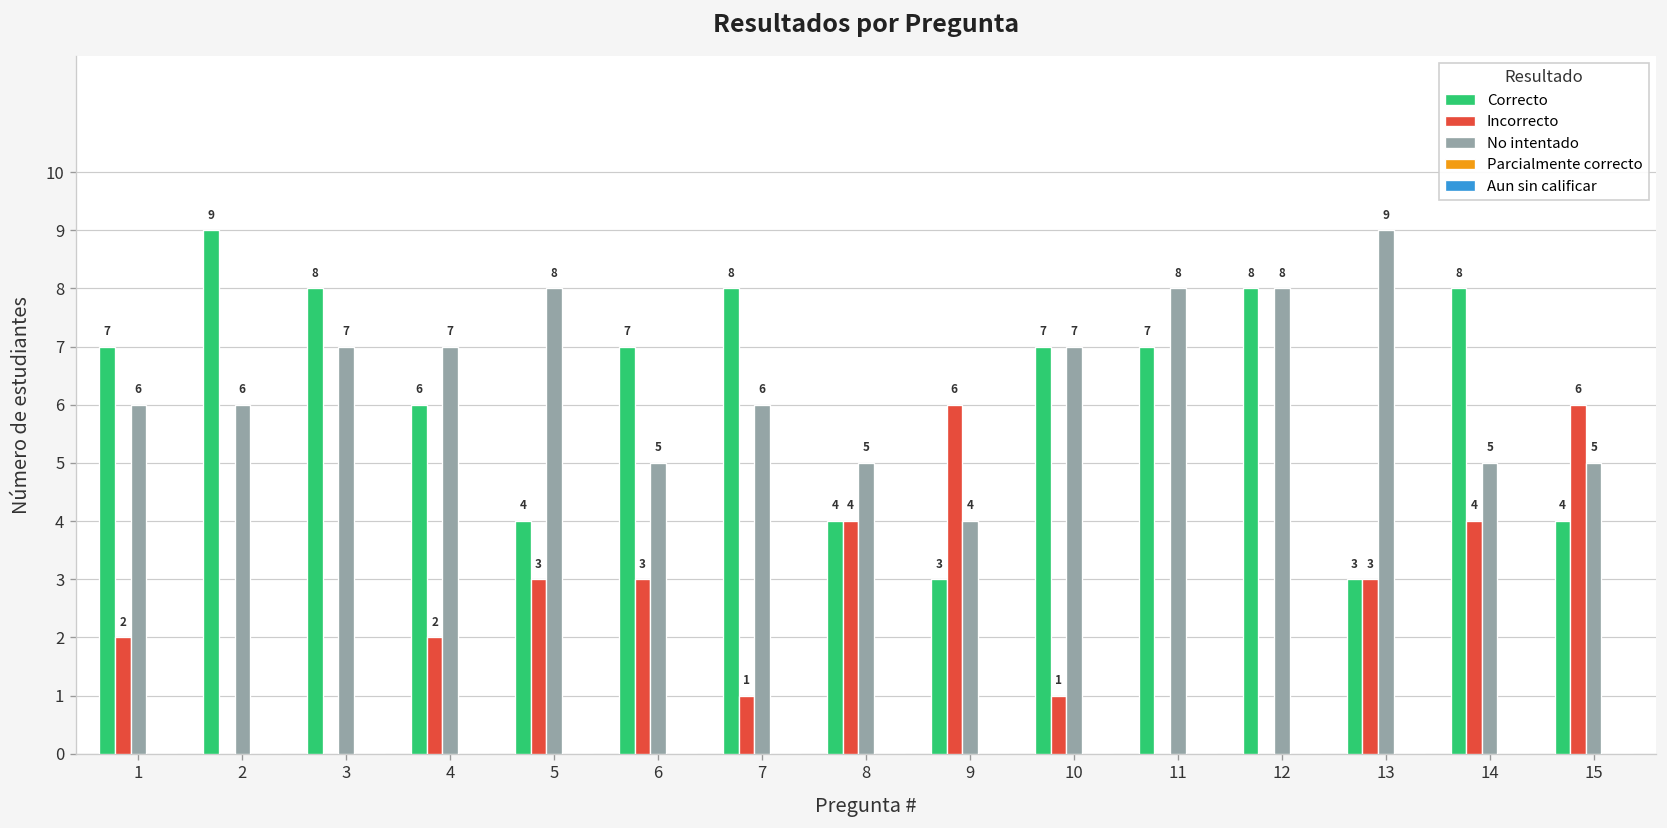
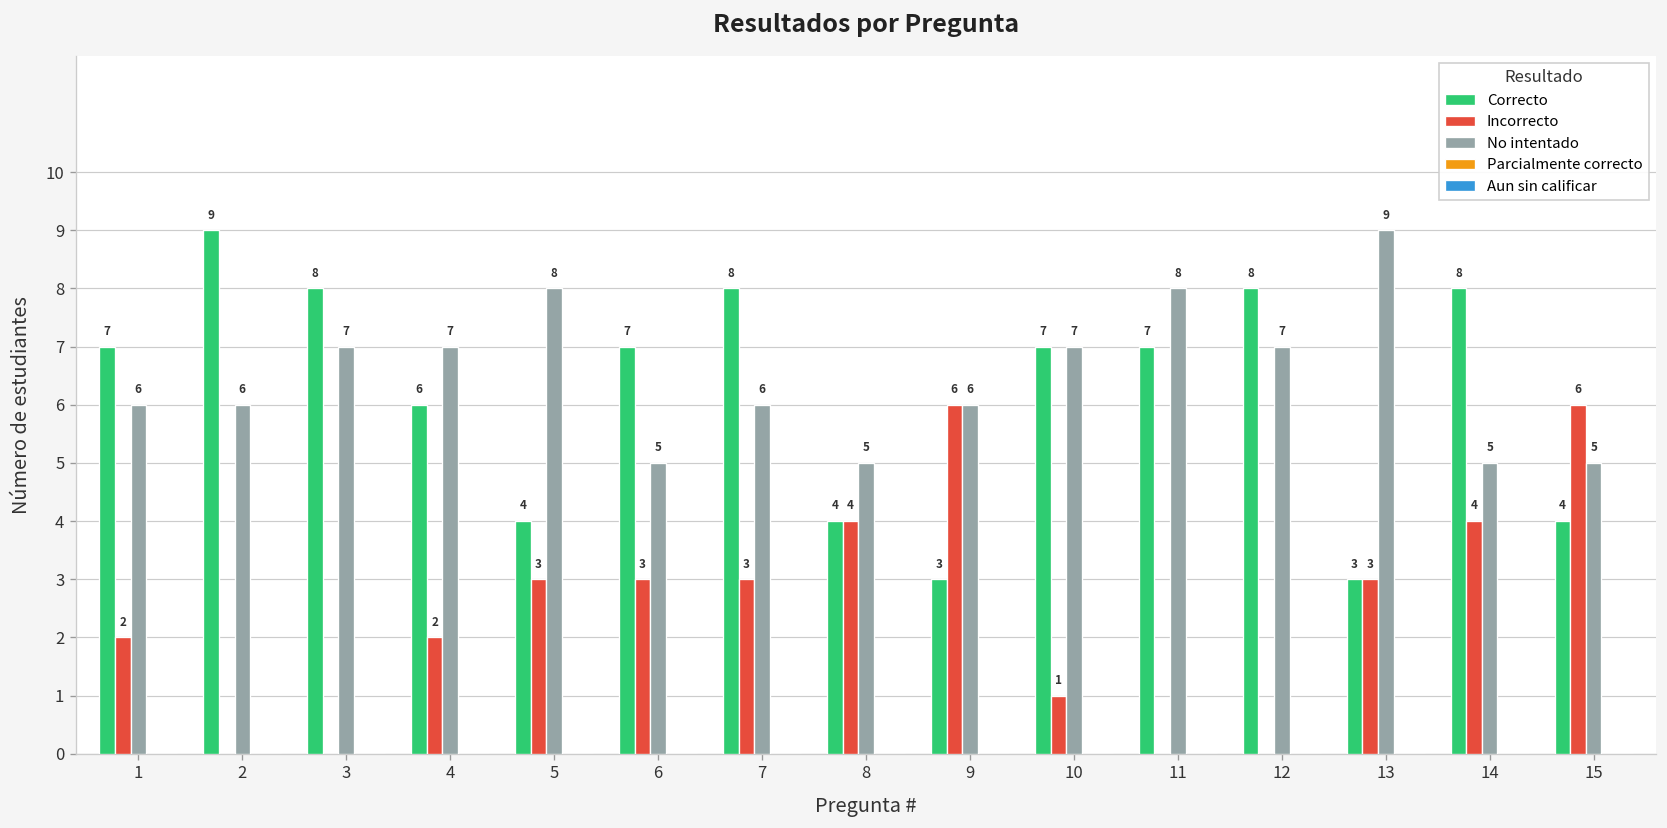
Incorrecto, 7: 1 -> 3
No intentado, 9: 4 -> 6
No intentado, 12: 8 -> 7
